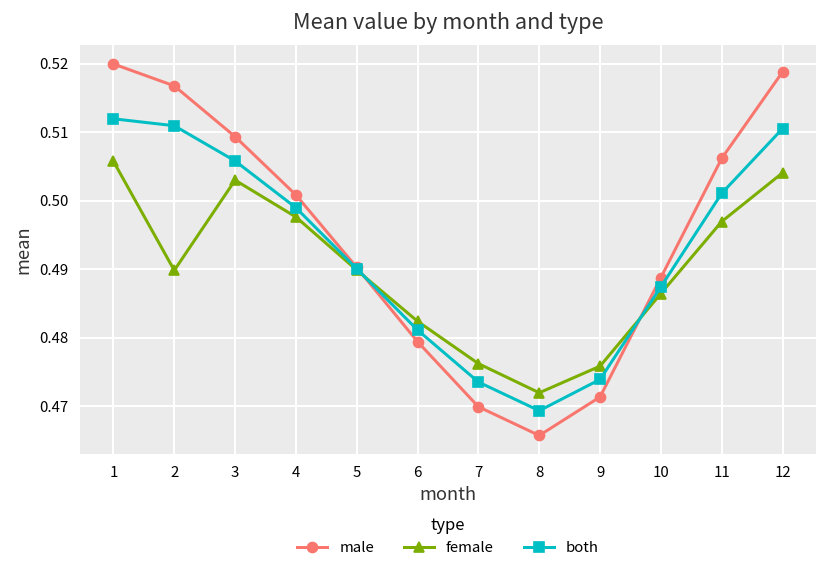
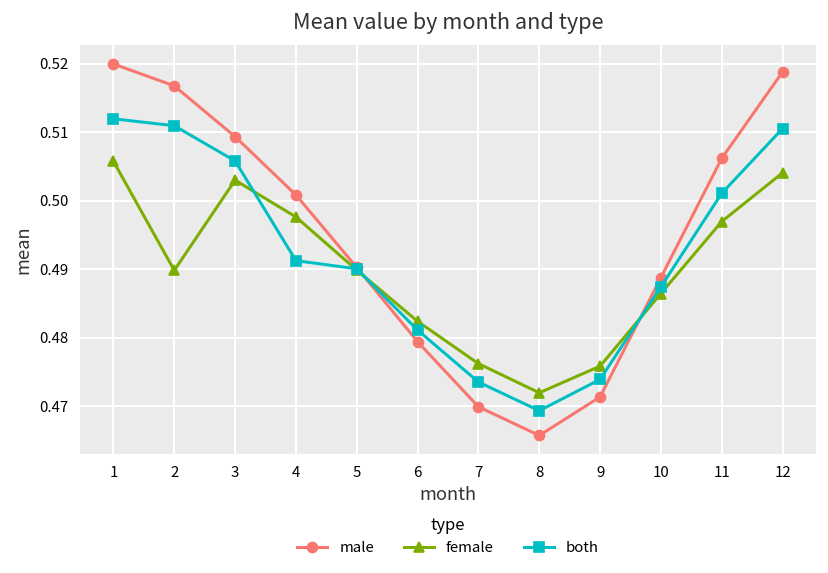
both, 4: 0.499 -> 0.491
